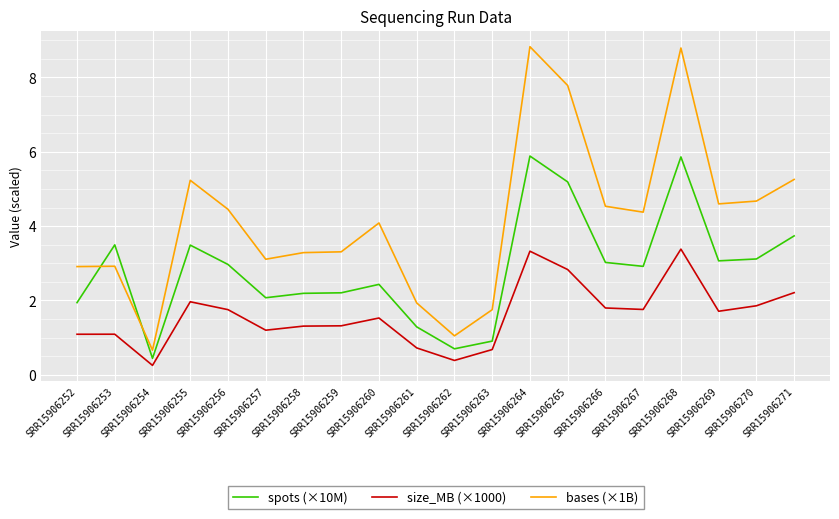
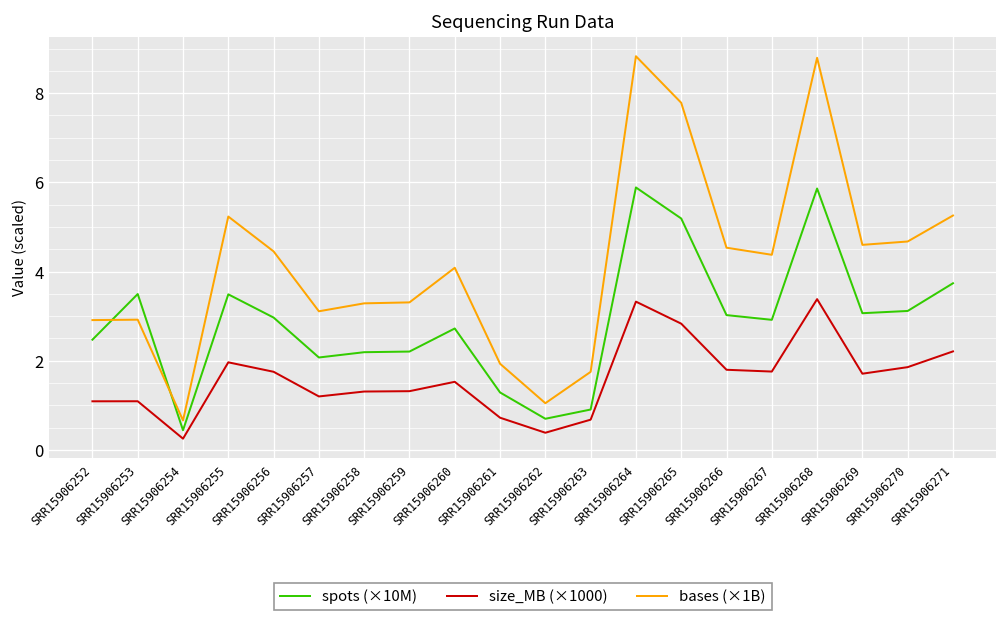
spots (×10M), SRR15906252: 1.9 -> 2.5
spots (×10M), SRR15906260: 2.4 -> 2.7
